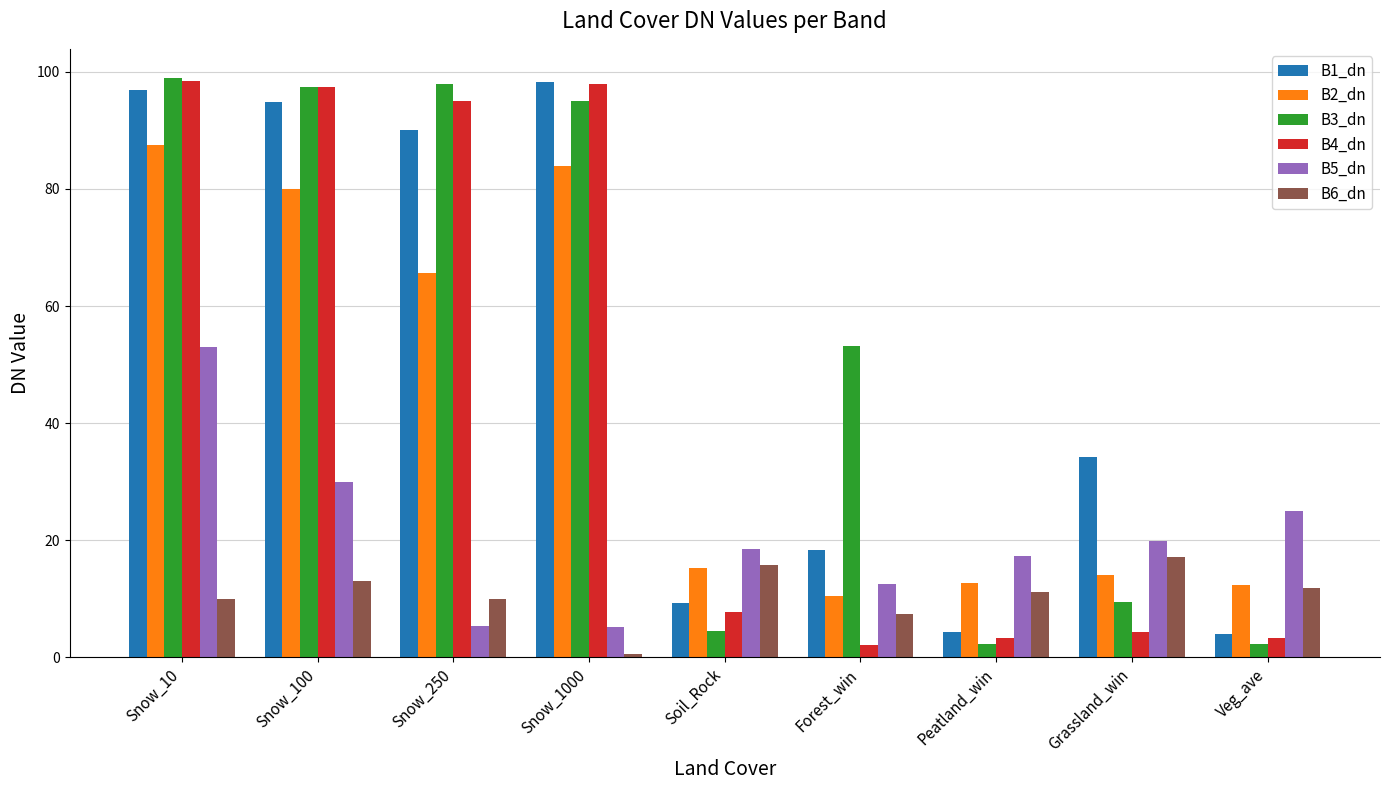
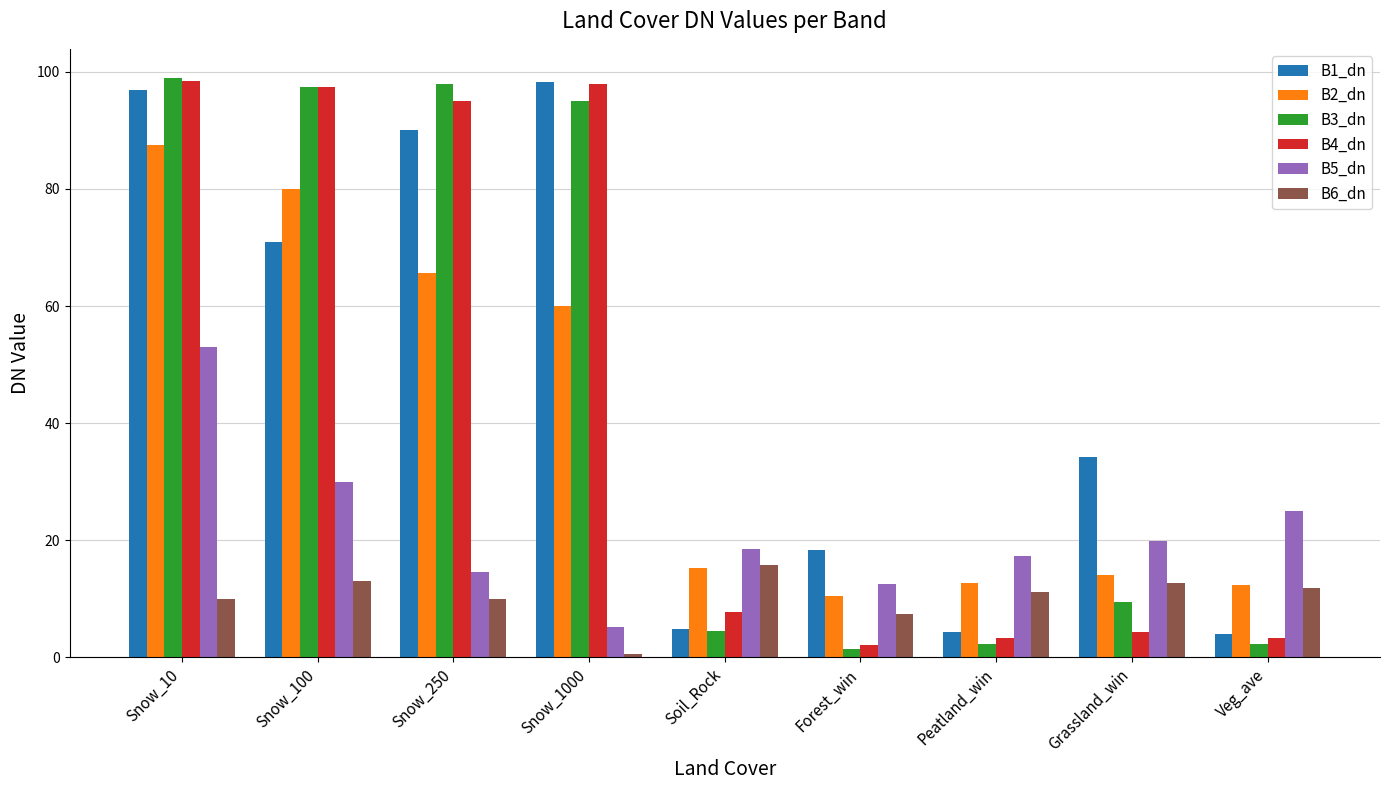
B1_dn, Snow_100: 95 -> 71
B5_dn, Snow_250: 5 -> 15
B2_dn, Snow_1000: 84 -> 60
B1_dn, Soil_Rock: 9 -> 5
B3_dn, Forest_win: 53 -> 1
B6_dn, Grassland_win: 17 -> 13
